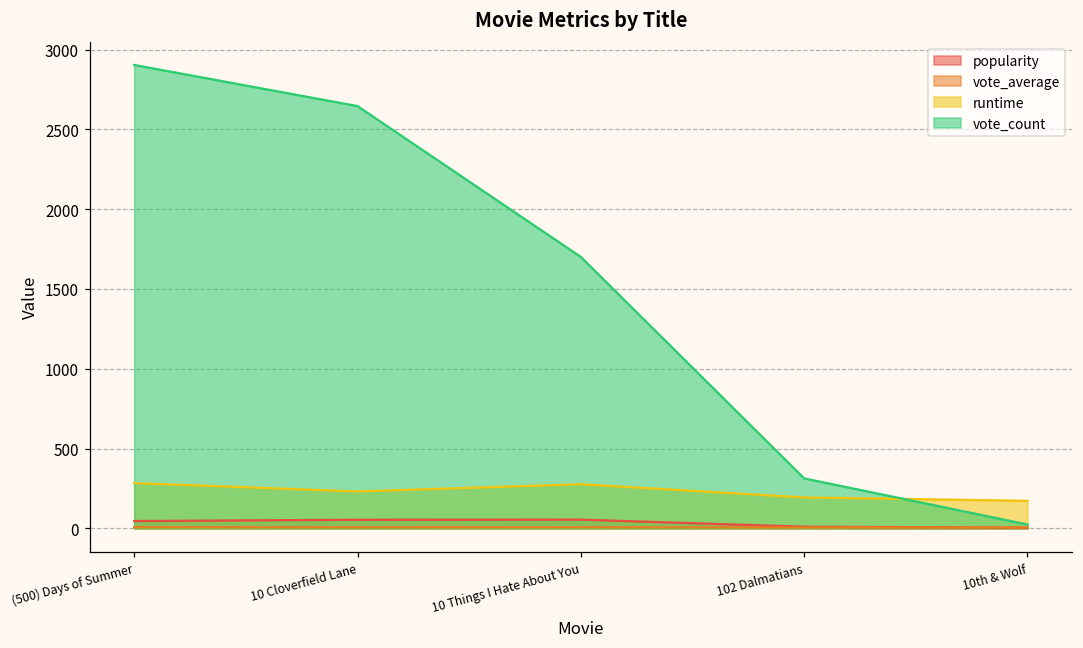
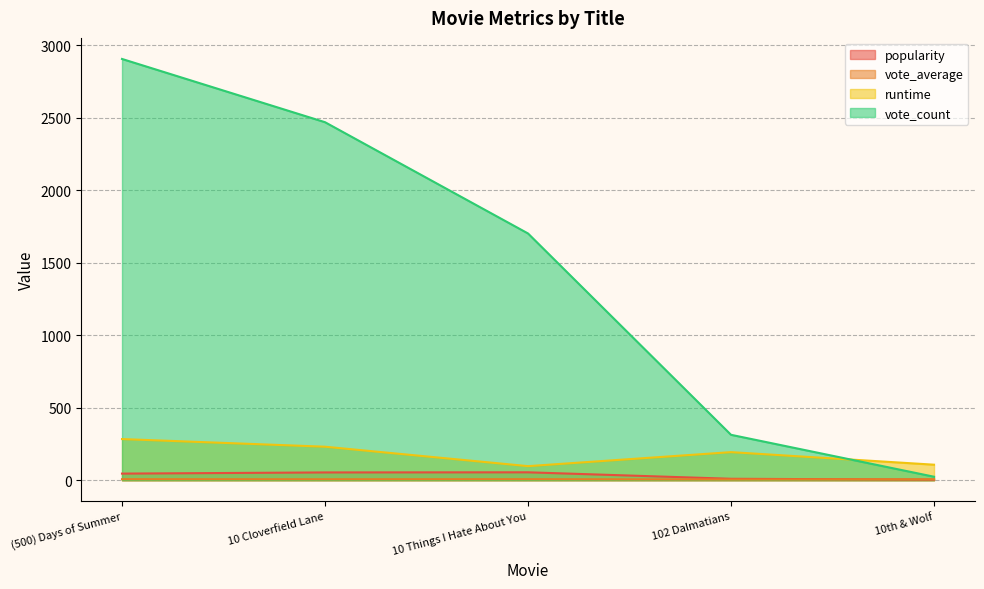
vote_count, 10 Cloverfield Lane: 2650 -> 2470
runtime, 10 Things I Hate About You: 280 -> 100
runtime, 10th & Wolf: 170 -> 110
